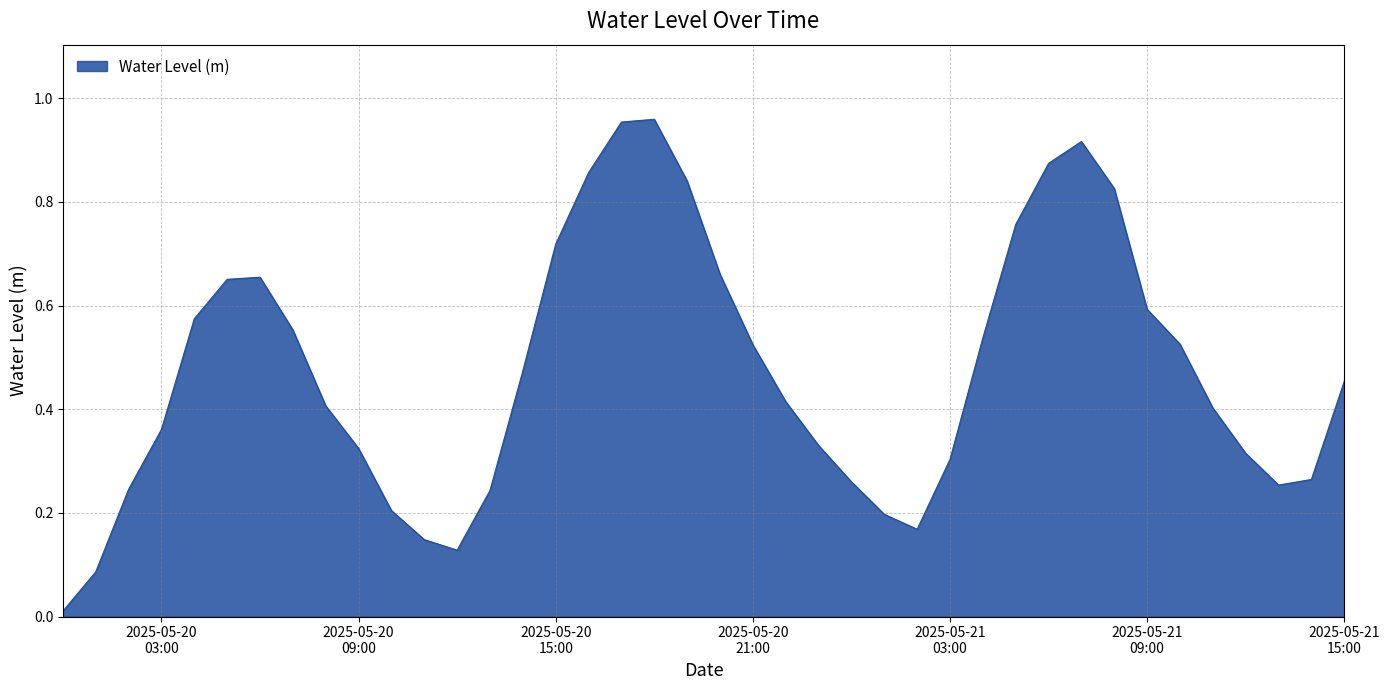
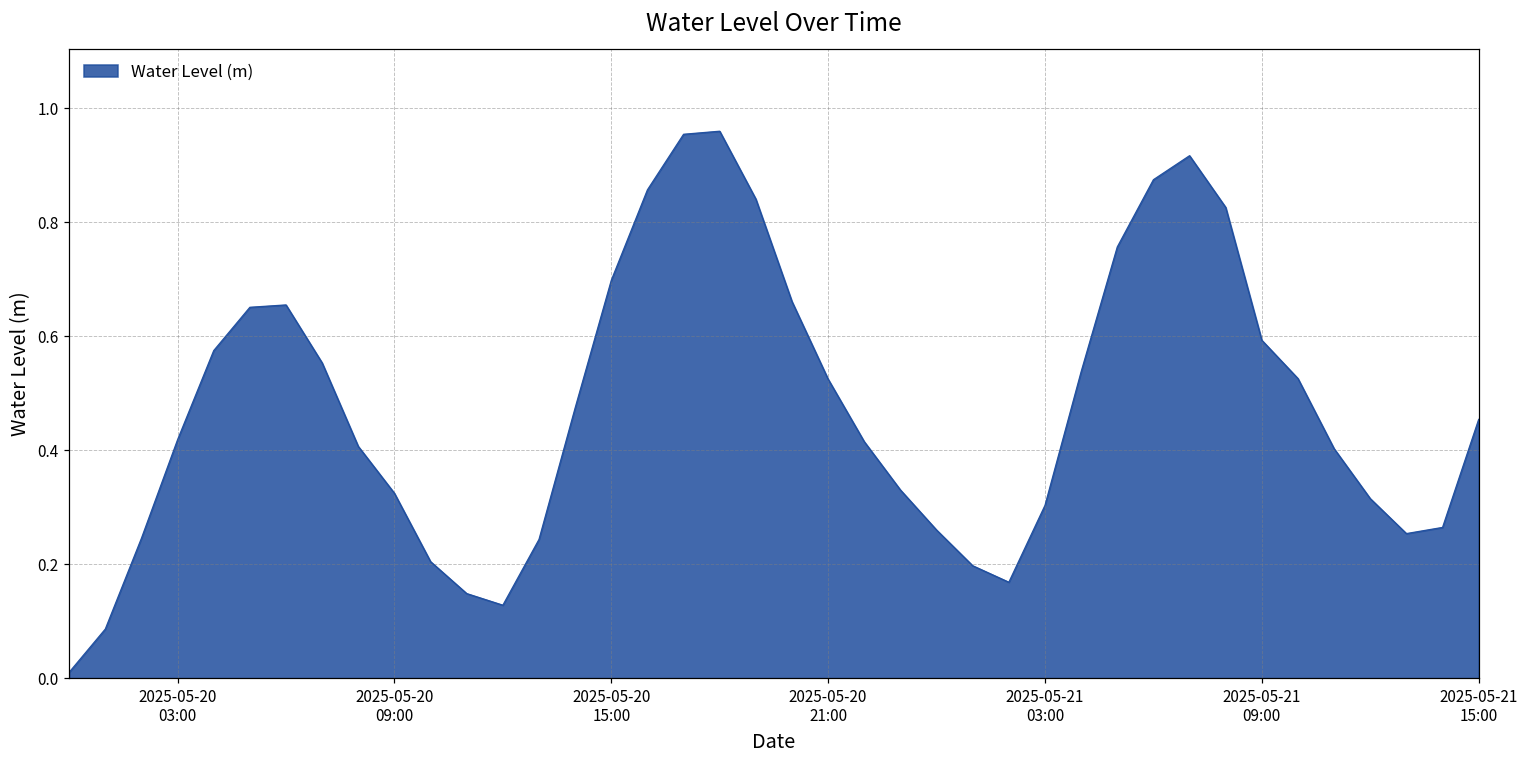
2025-05-20 03:00: 0.36 -> 0.42
2025-05-20 15:00: 0.72 -> 0.70
